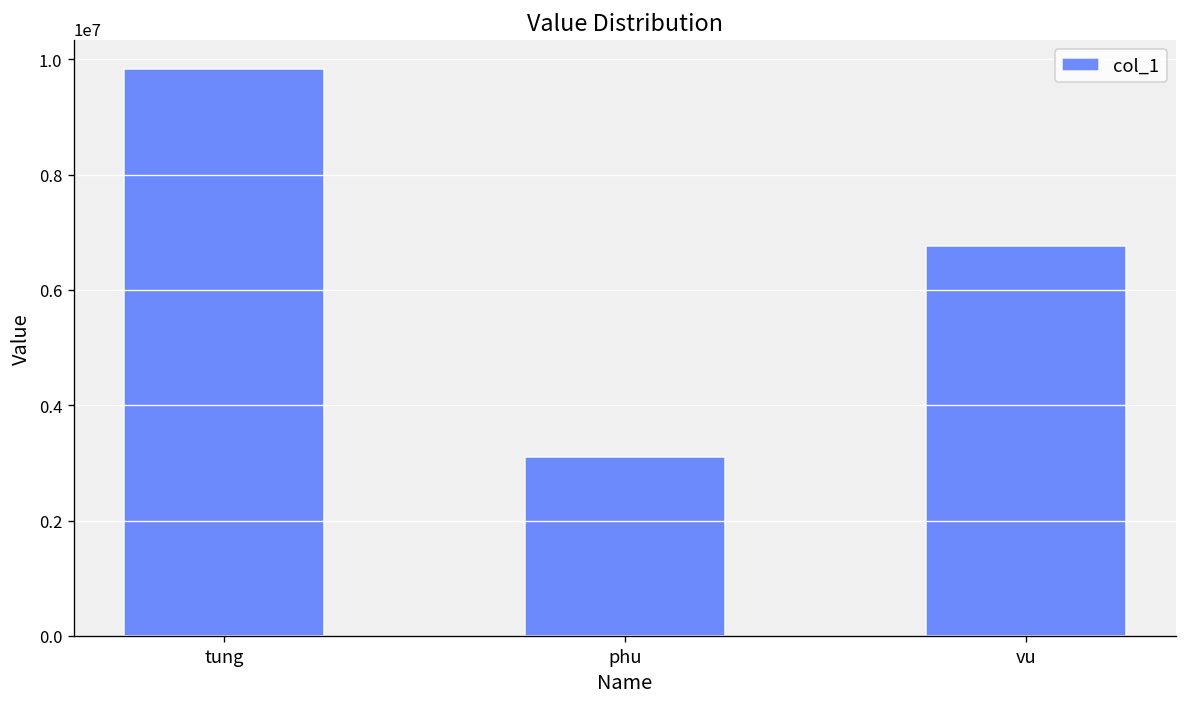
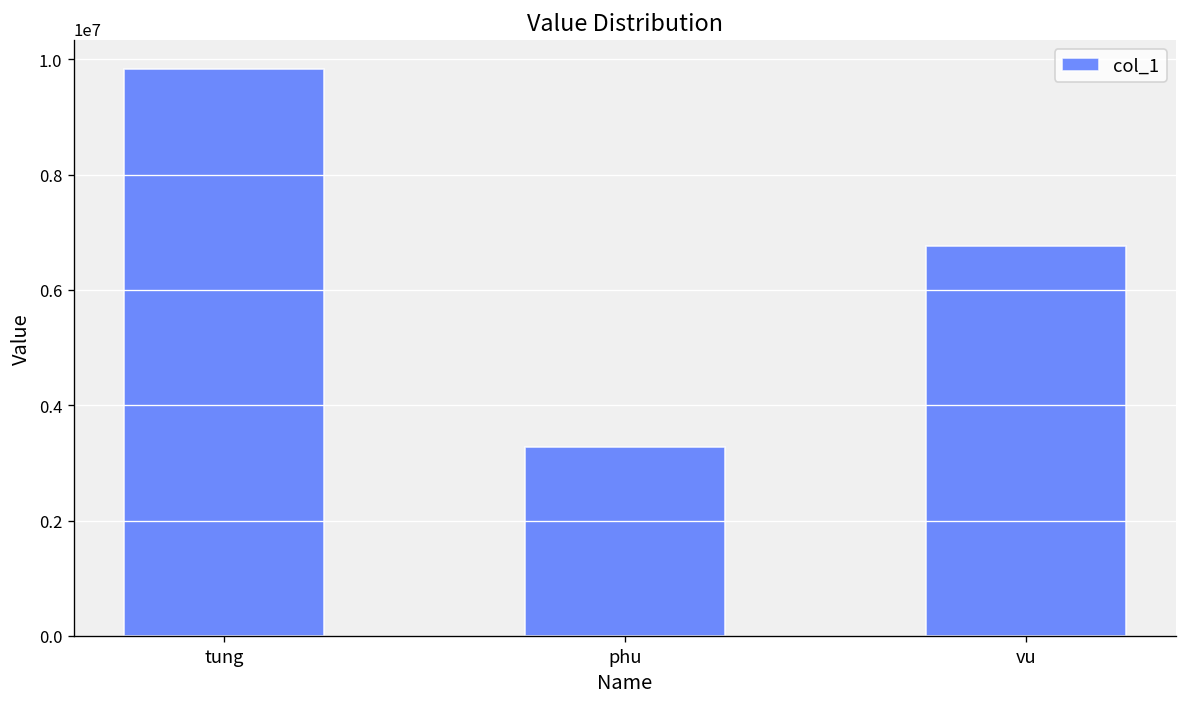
phu: 3100000 -> 3300000
